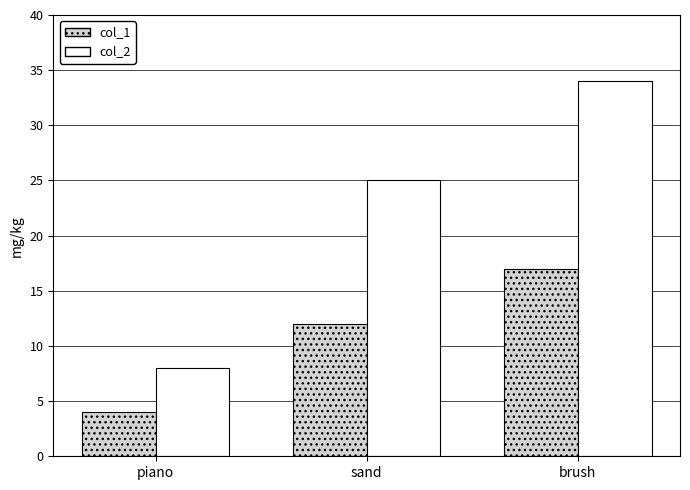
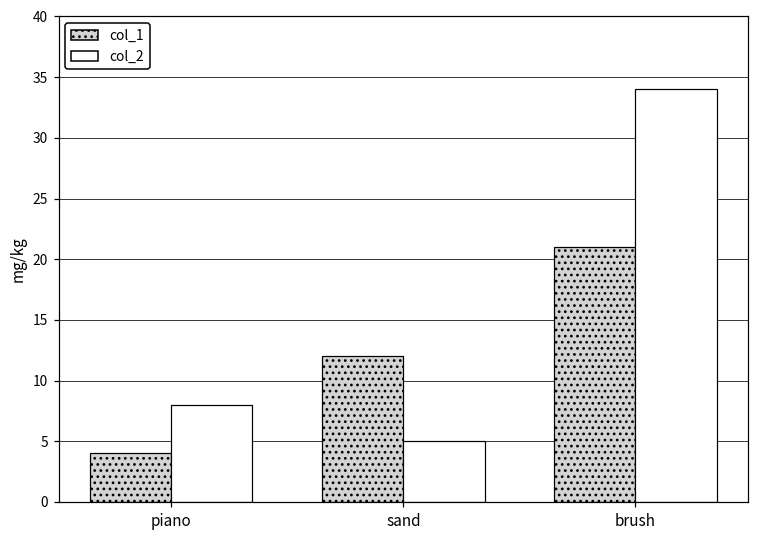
col_2, sand: 25 -> 5
col_1, brush: 17 -> 21
